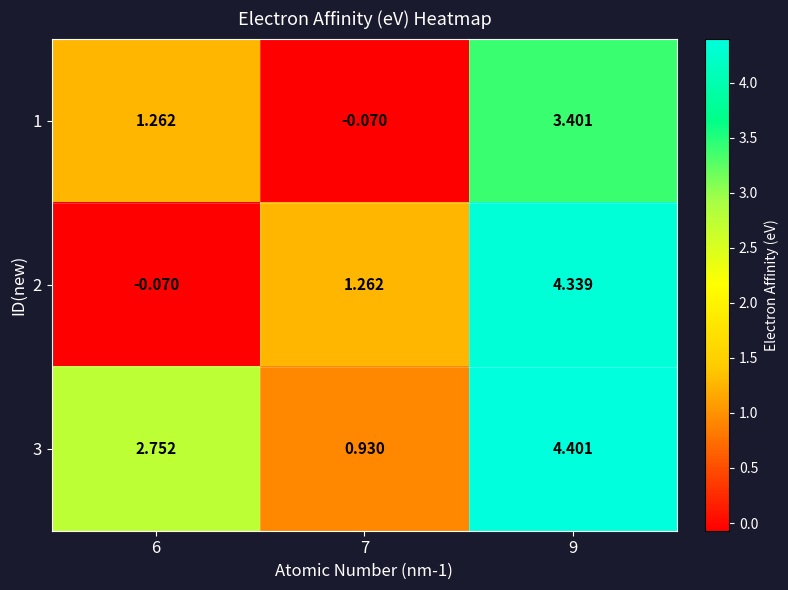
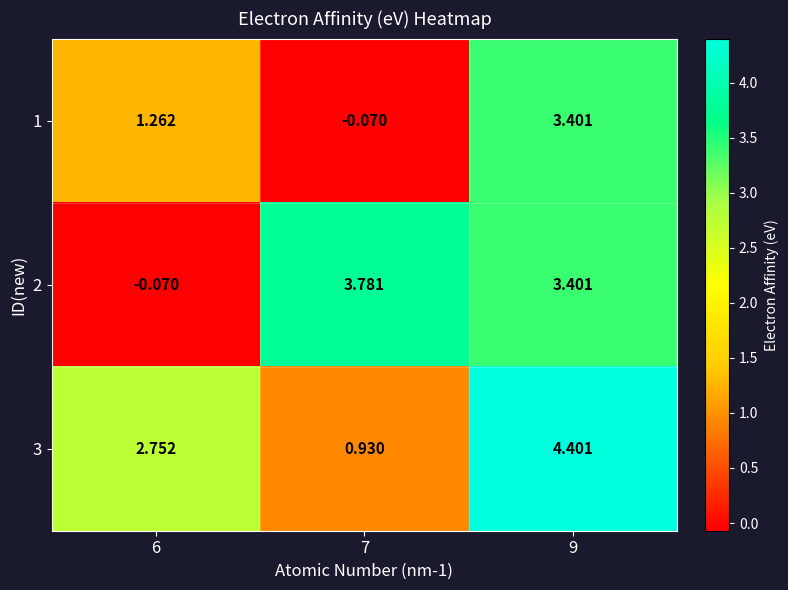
2, 7: 1.262 -> 3.781
2, 9: 4.339 -> 3.401
